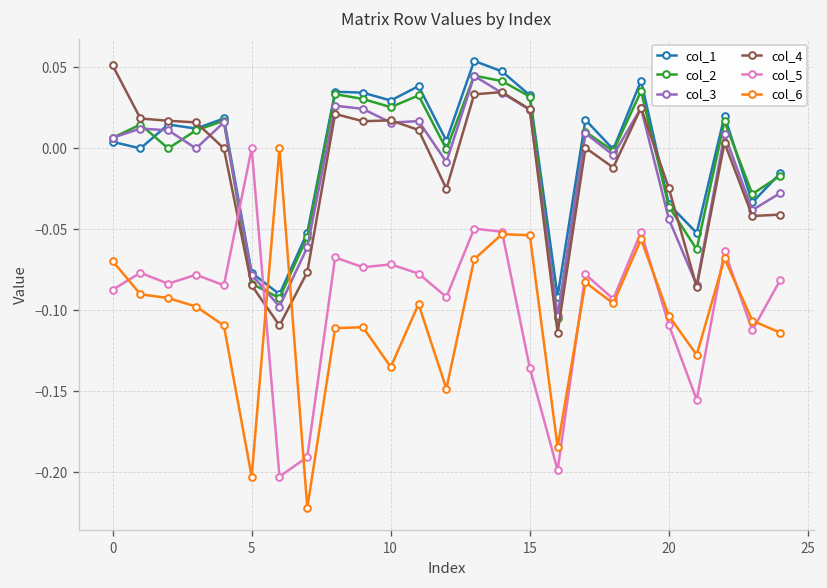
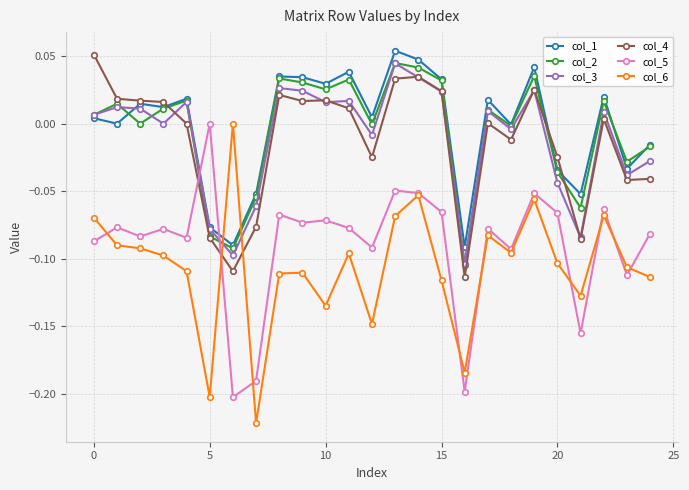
col_5, 15: -0.136 -> -0.065
col_6, 15: -0.054 -> -0.116
col_5, 20: -0.109 -> -0.066
